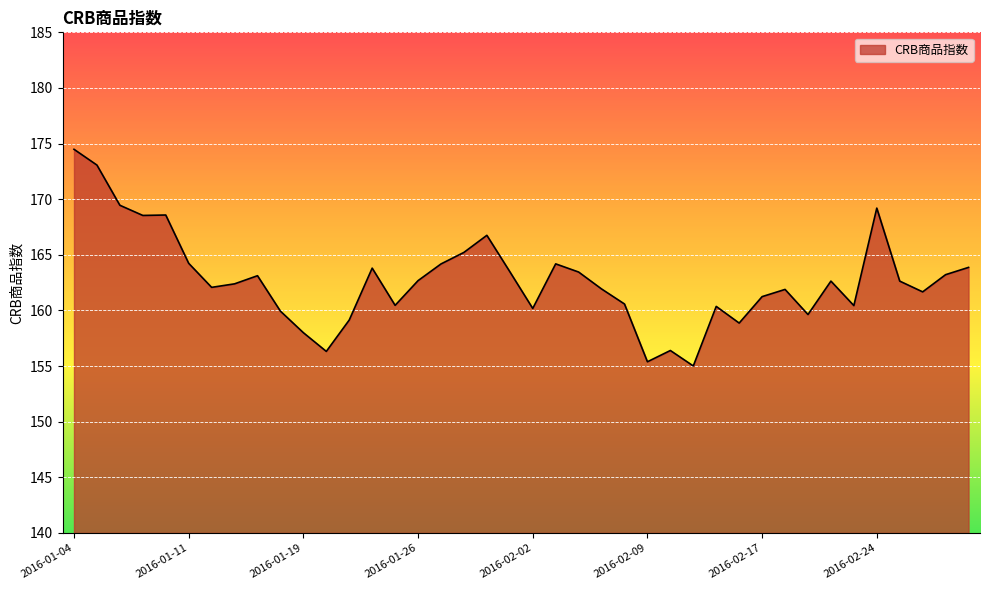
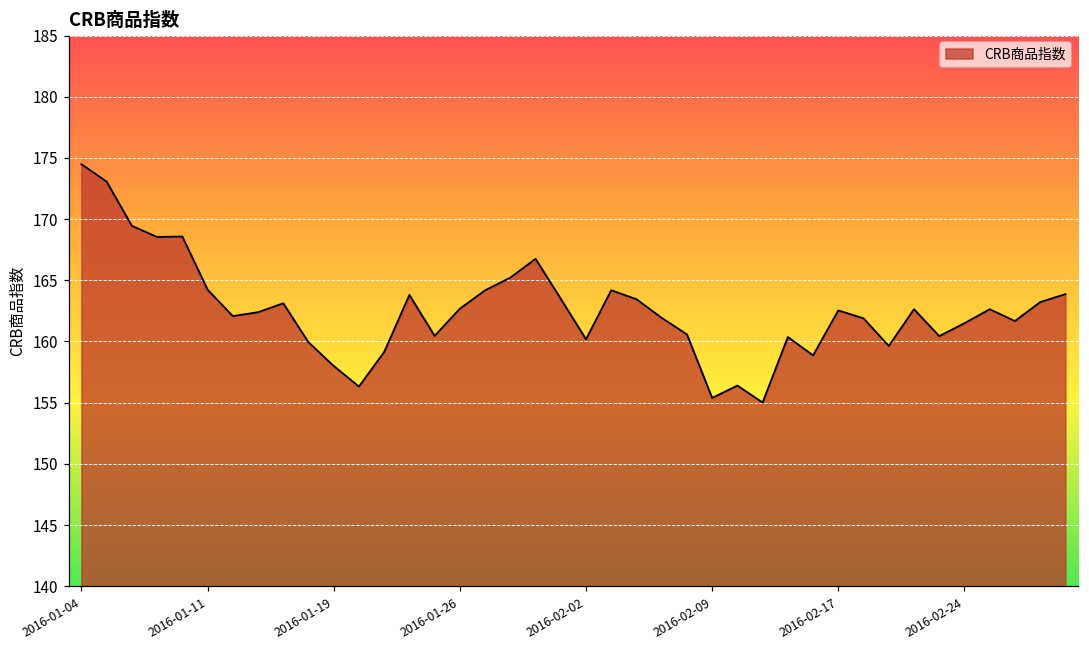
2016-02-17: 161.2 -> 162.5
2016-02-24: 169.2 -> 161.5
